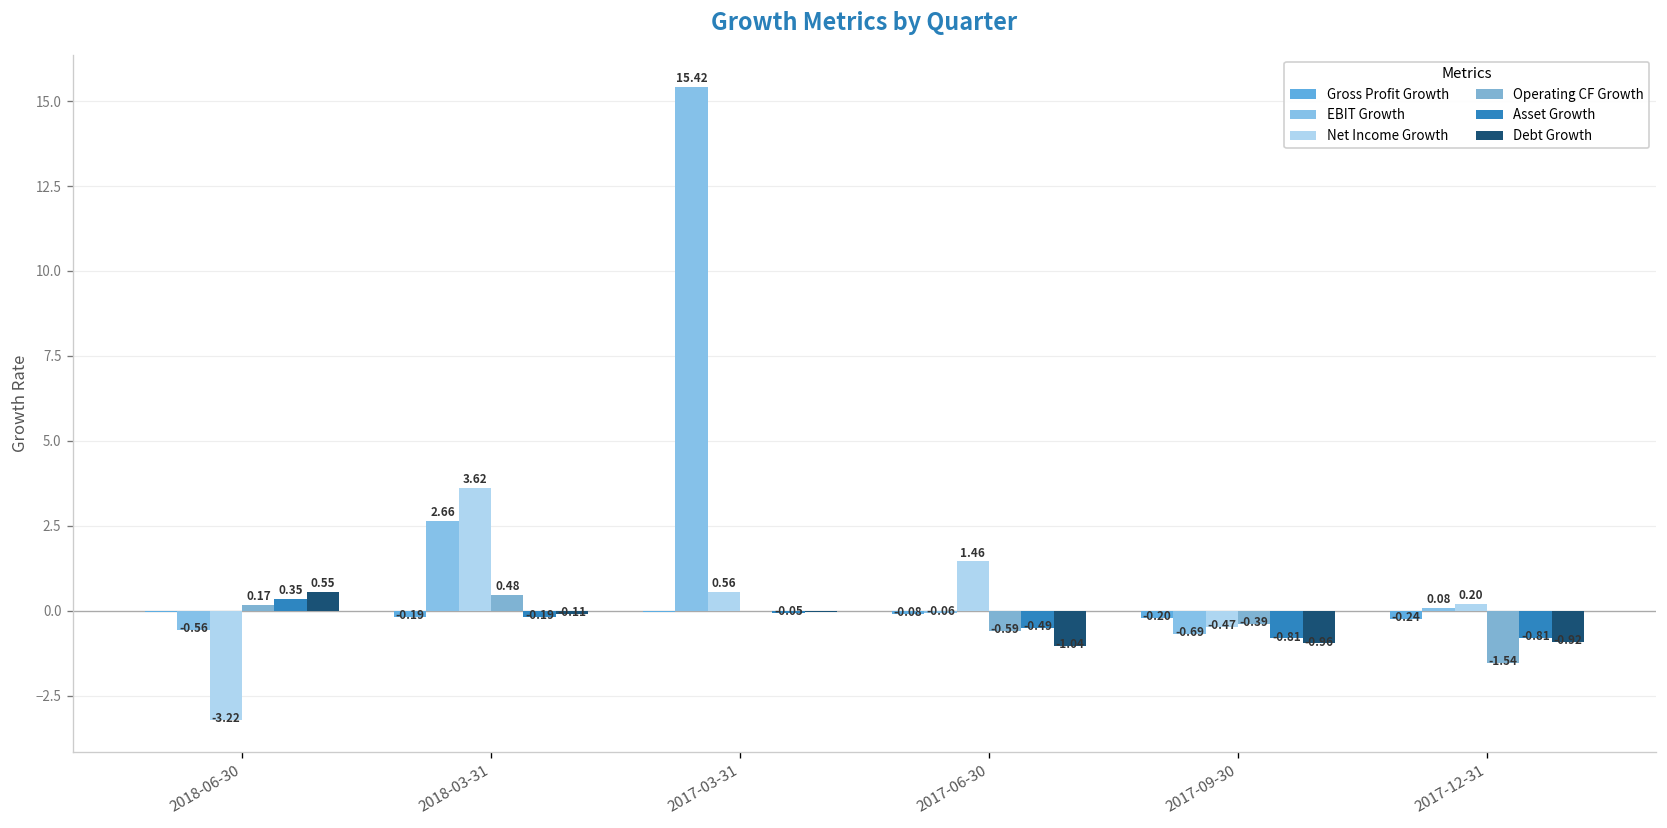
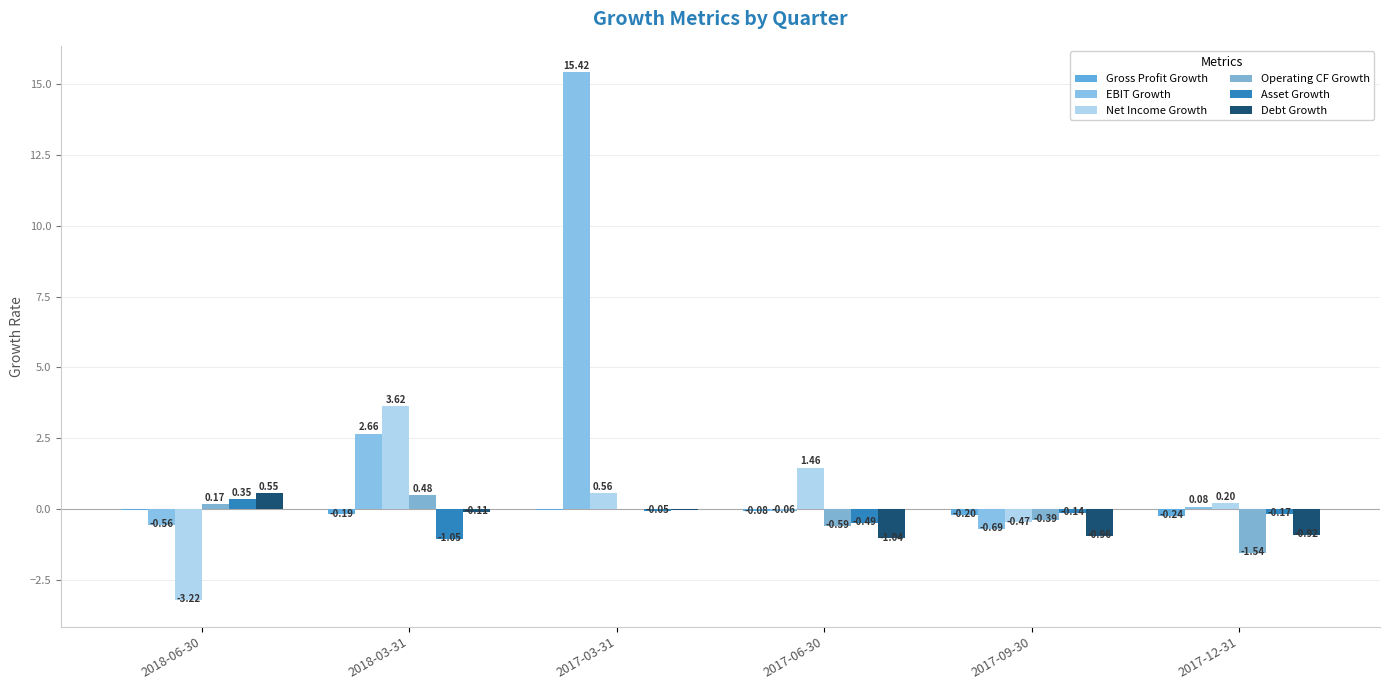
Asset Growth, 2018-03-31: -0.19 -> -1.05
Asset Growth, 2017-09-30: -0.81 -> -0.14
Asset Growth, 2017-12-31: -0.81 -> -0.17
